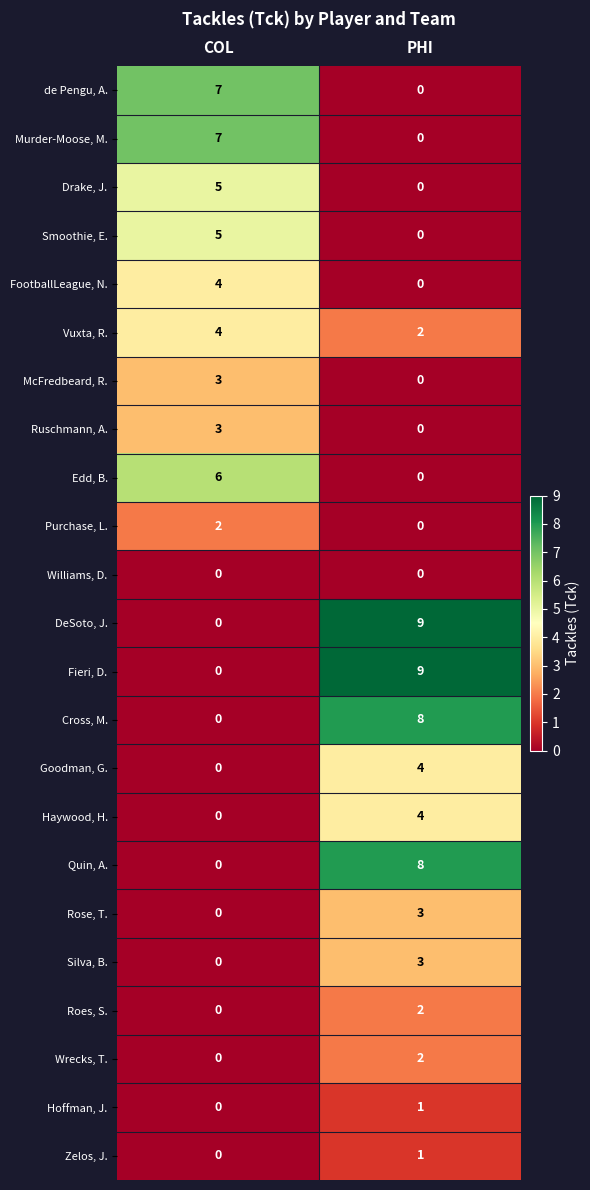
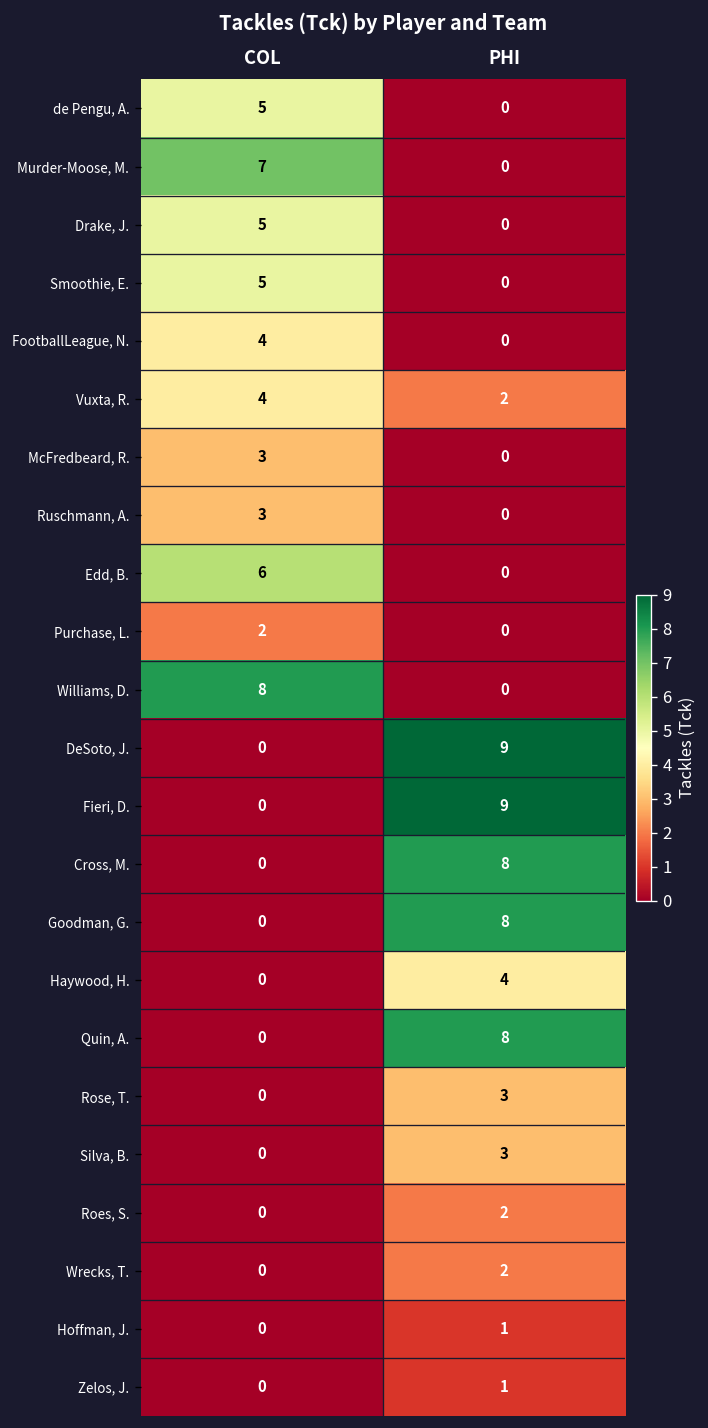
de Pengu, A., COL: 7 -> 5
Williams, D., COL: 0 -> 8
Goodman, G., PHI: 4 -> 8
